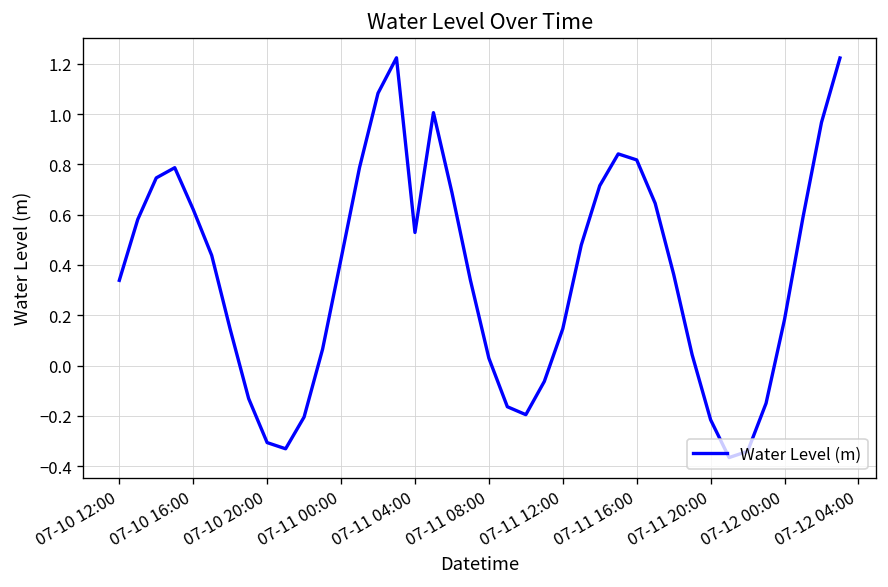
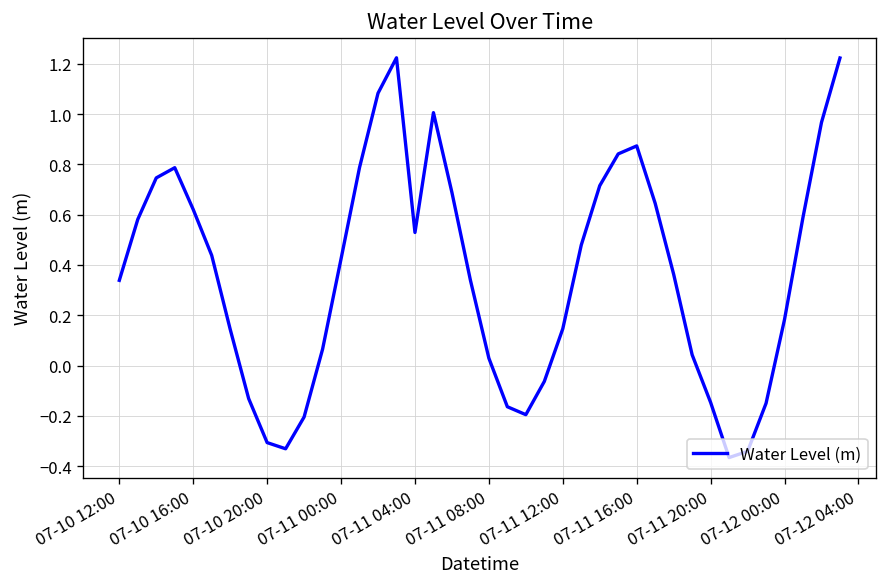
07-11 16:00: 0.82 -> 0.87
07-11 20:00: -0.22 -> -0.15
